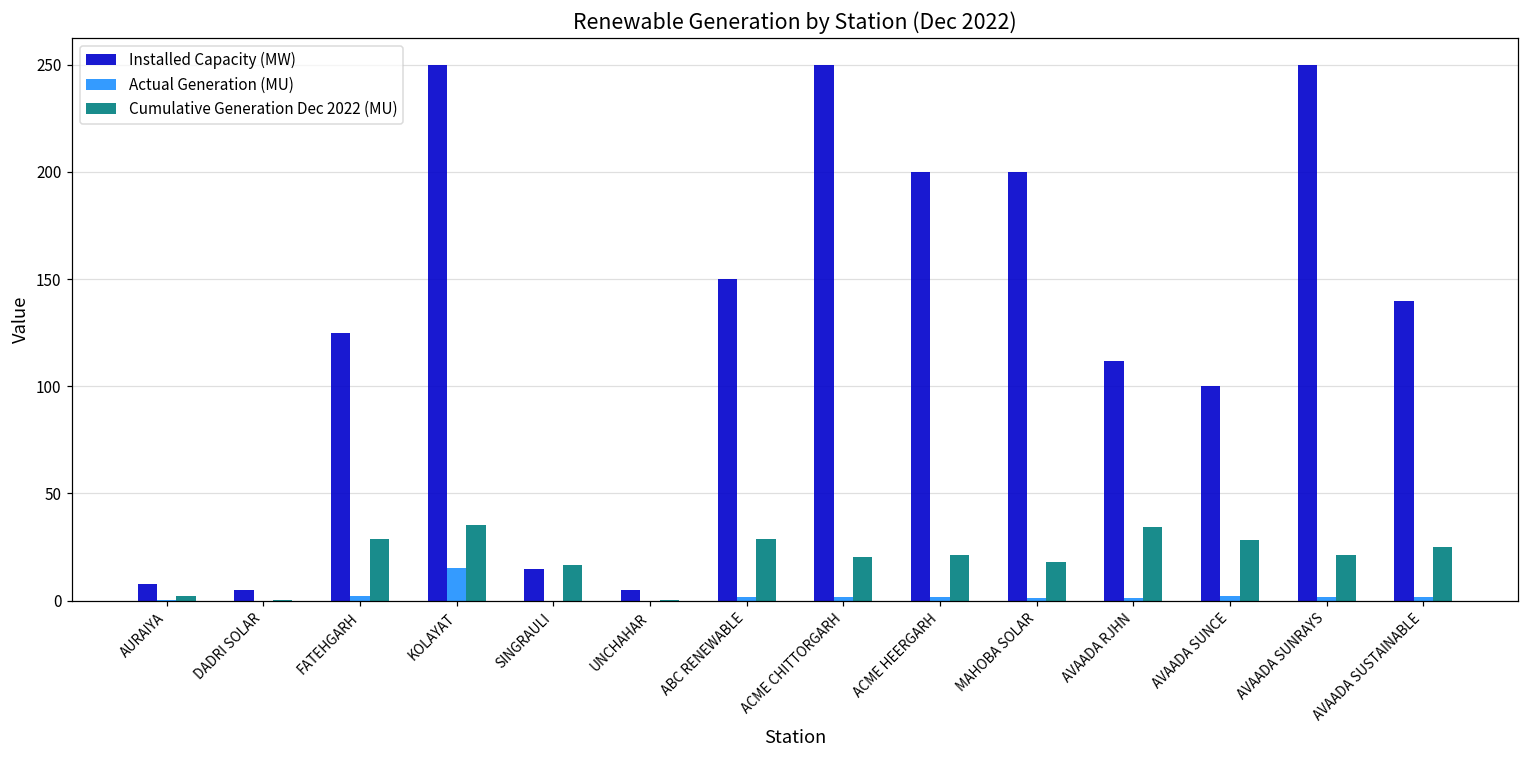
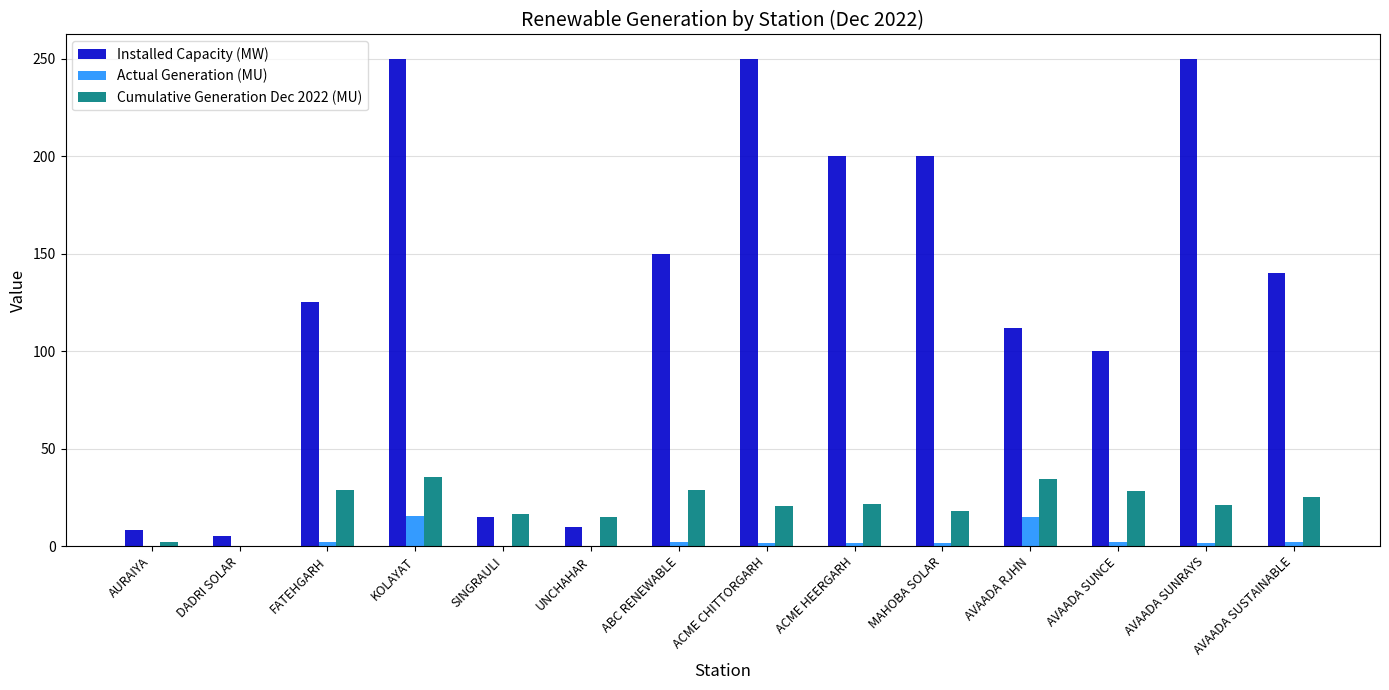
Installed Capacity (MW), UNCHAHAR: 5 -> 10
Cumulative Generation Dec 2022 (MU), UNCHAHAR: 1 -> 15
Actual Generation (MU), AVAADA RJHN: 1 -> 15
